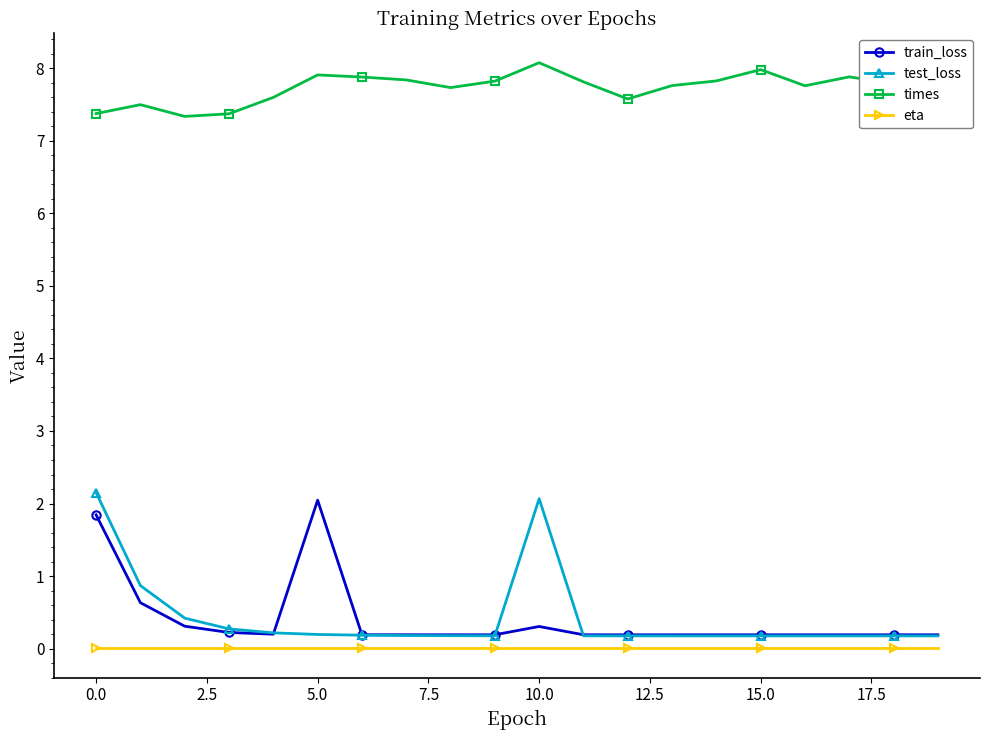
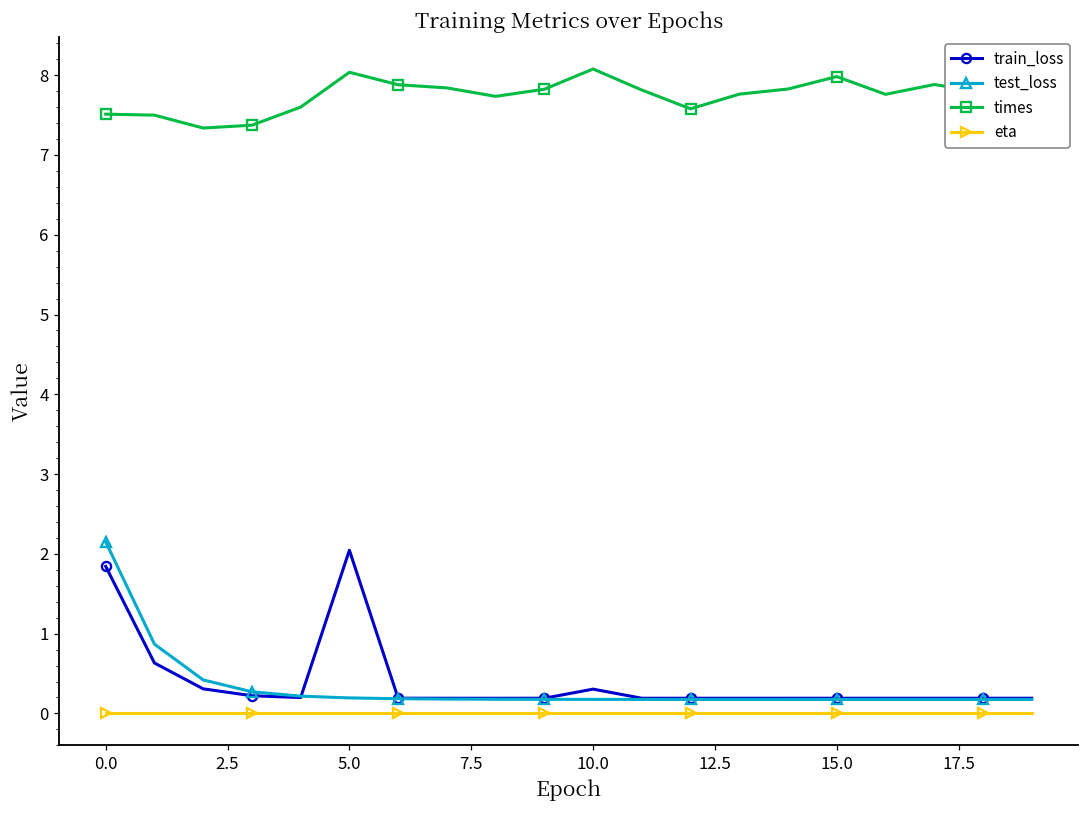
times, 0.0: 7.4 -> 7.5
times, 5.0: 7.9 -> 8.0
test_loss, 10.0: 2.1 -> 0.2
